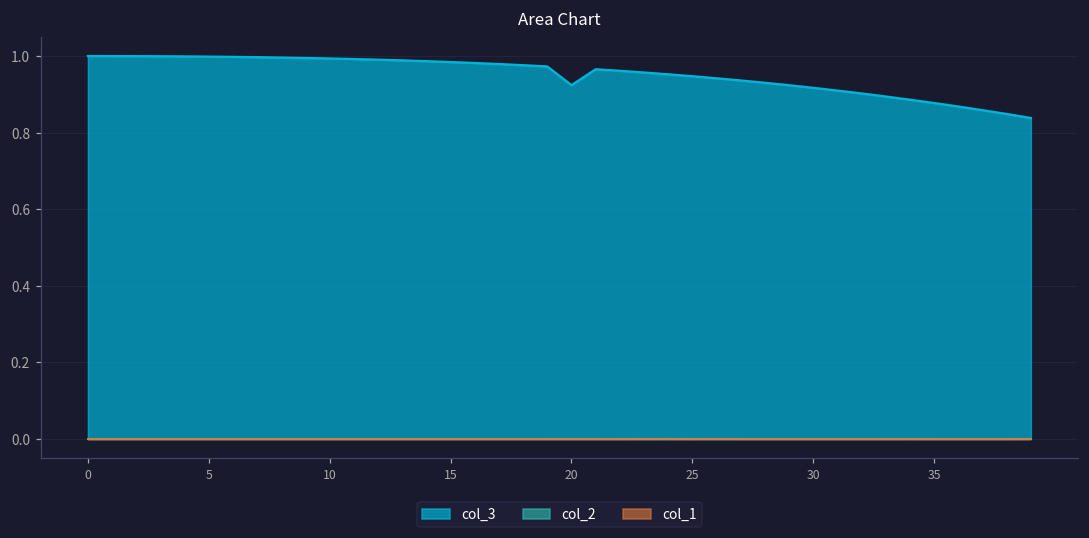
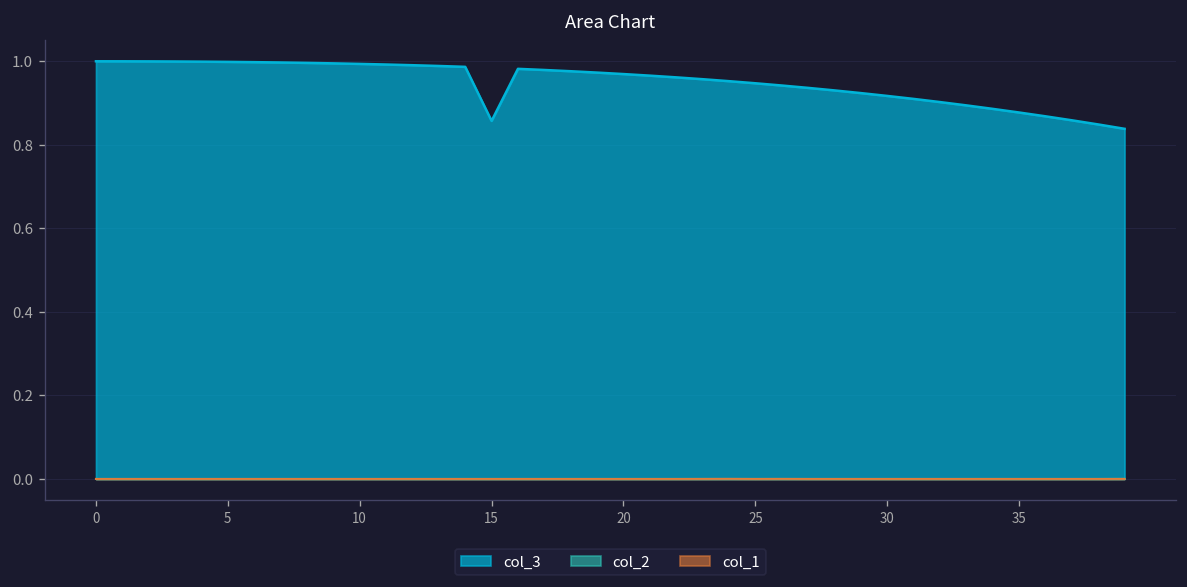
col_3, 15: 0.98 -> 0.86
col_3, 20: 0.92 -> 0.97
